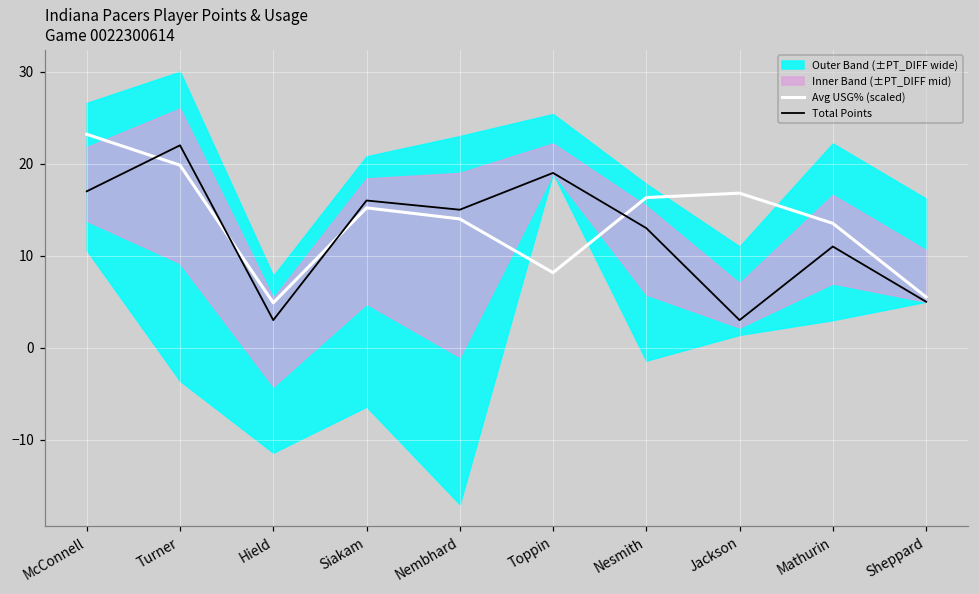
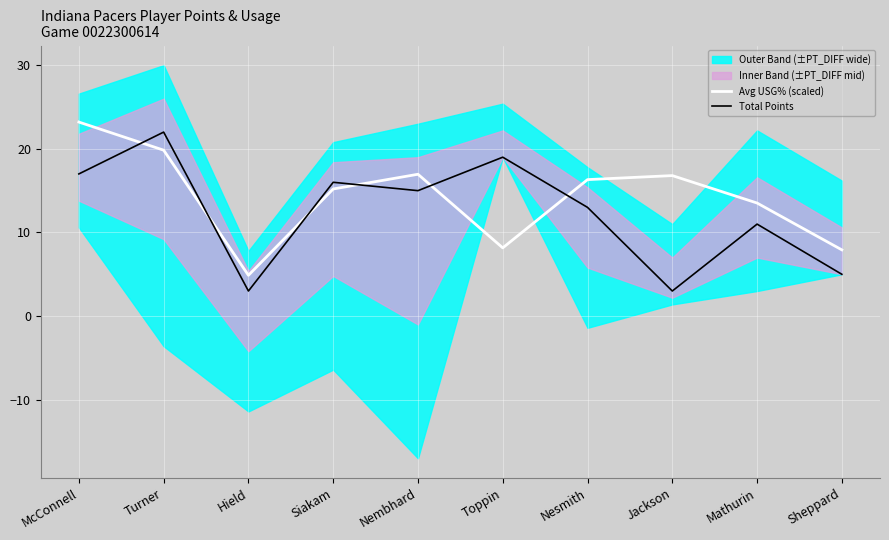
Avg USG% (scaled), Nembhard: 14 -> 17
Avg USG% (scaled), Sheppard: 6 -> 8
